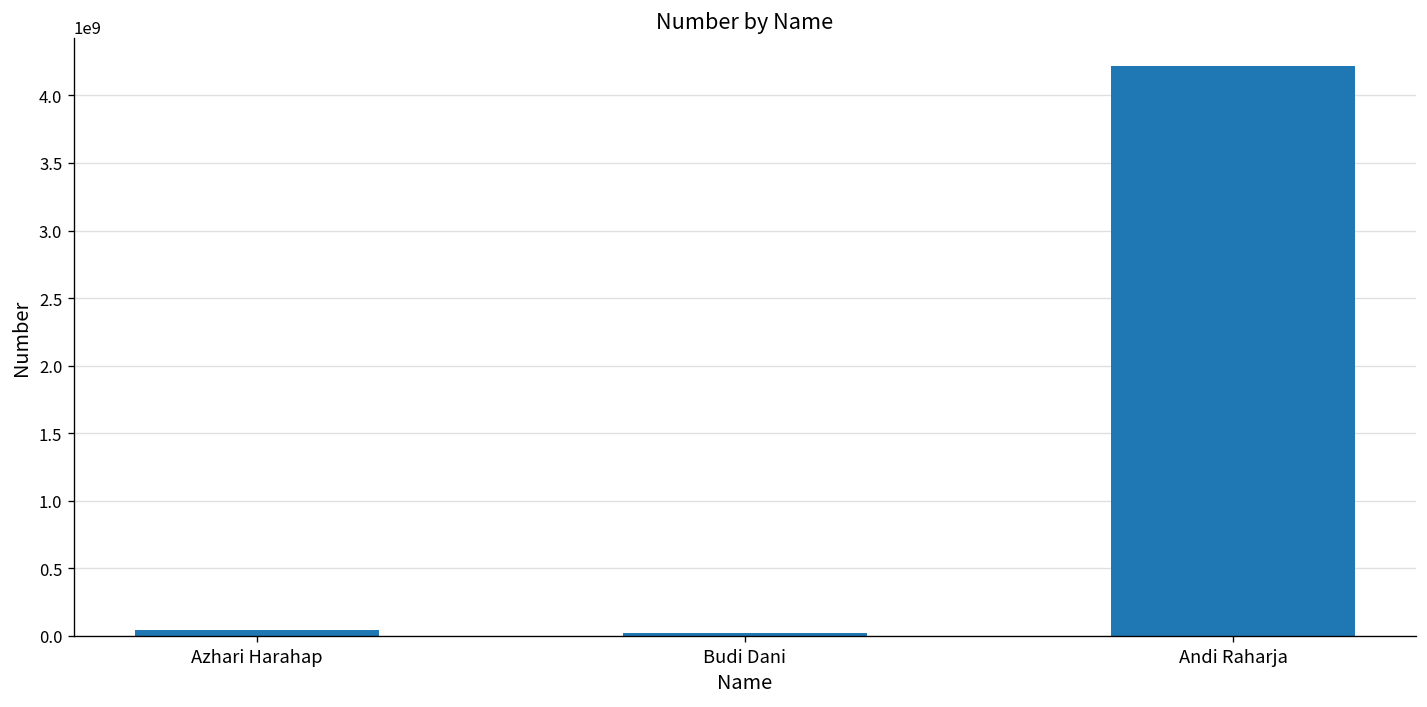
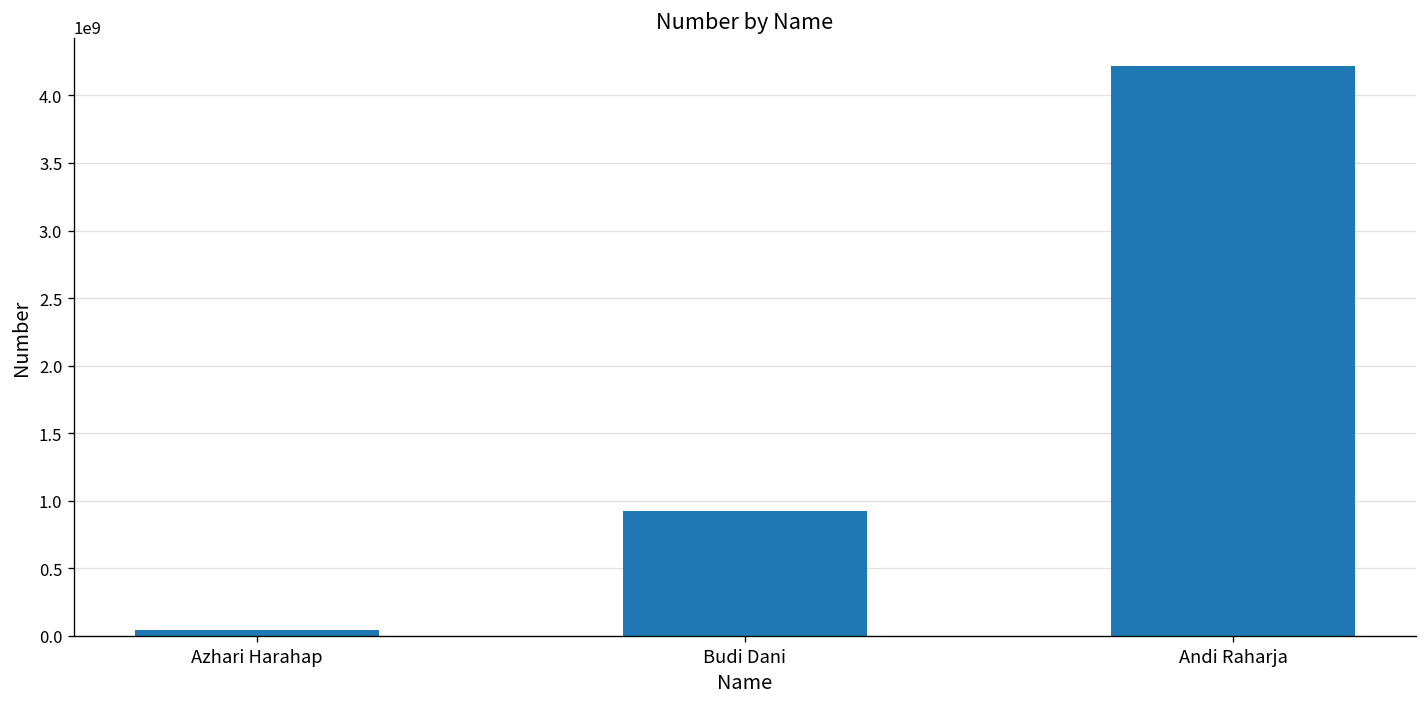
Budi Dani: 20000000 -> 920000000
